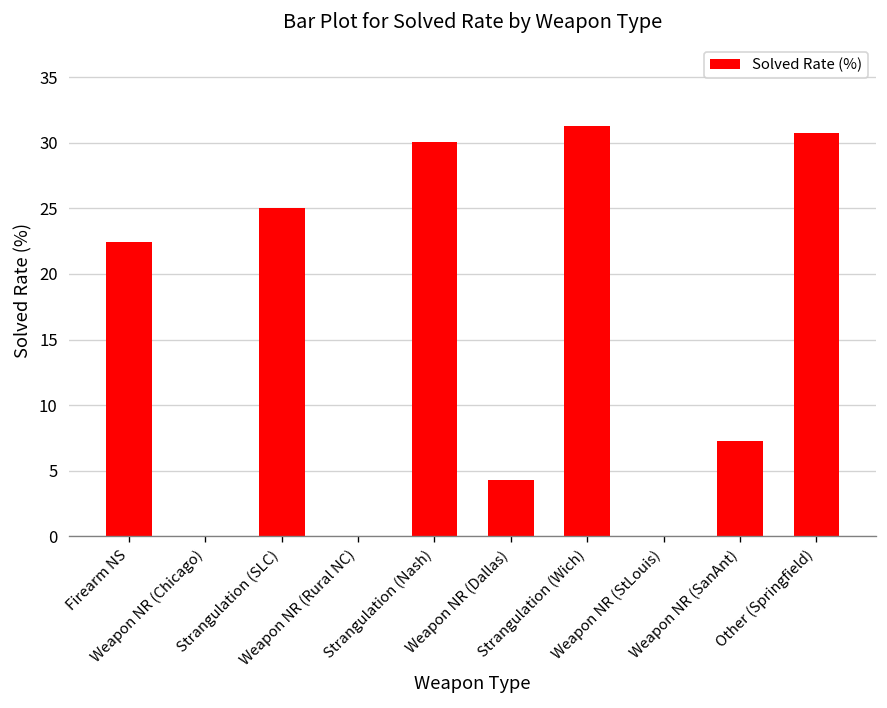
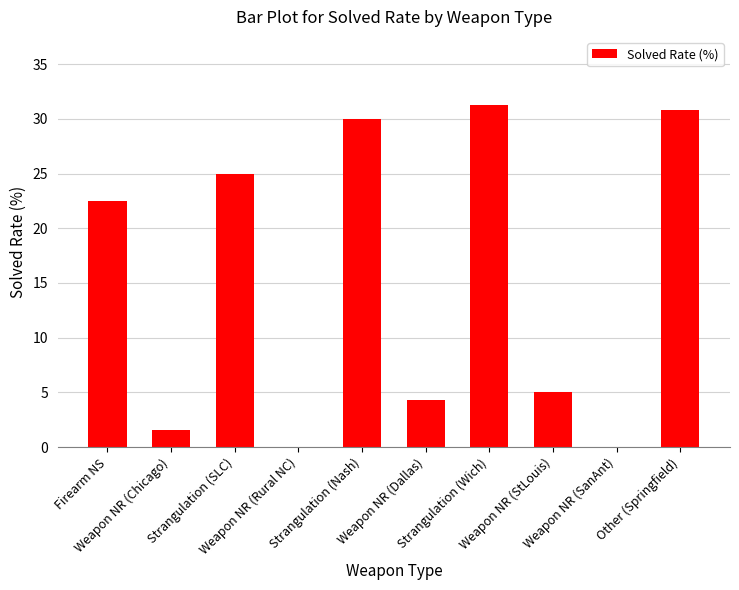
Weapon NR (Chicago): 0.0 -> 1.6
Weapon NR (StLouis): 0 -> 5
Weapon NR (SanAnt): 7.3 -> 0.0
